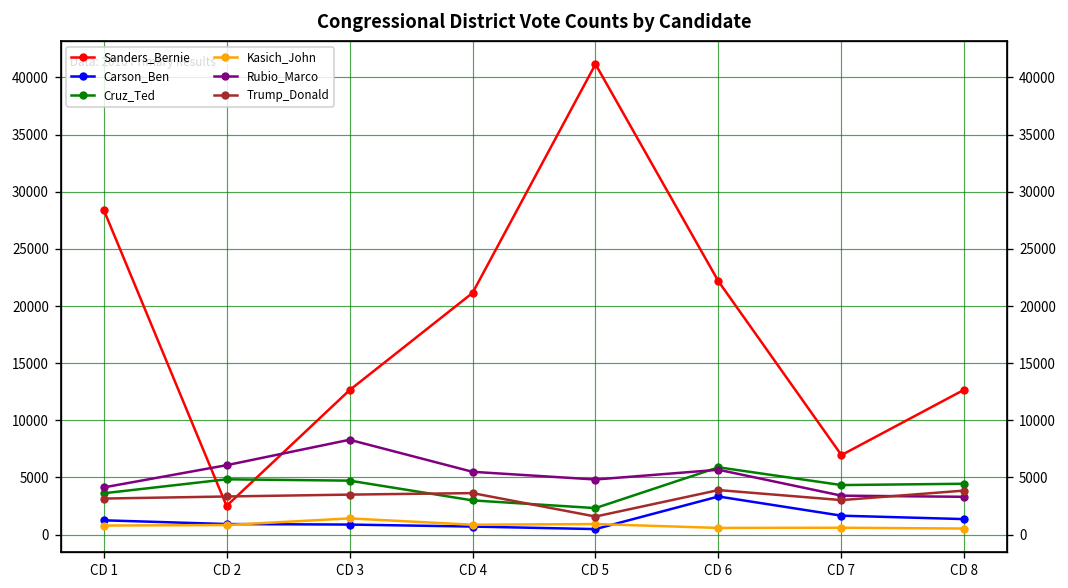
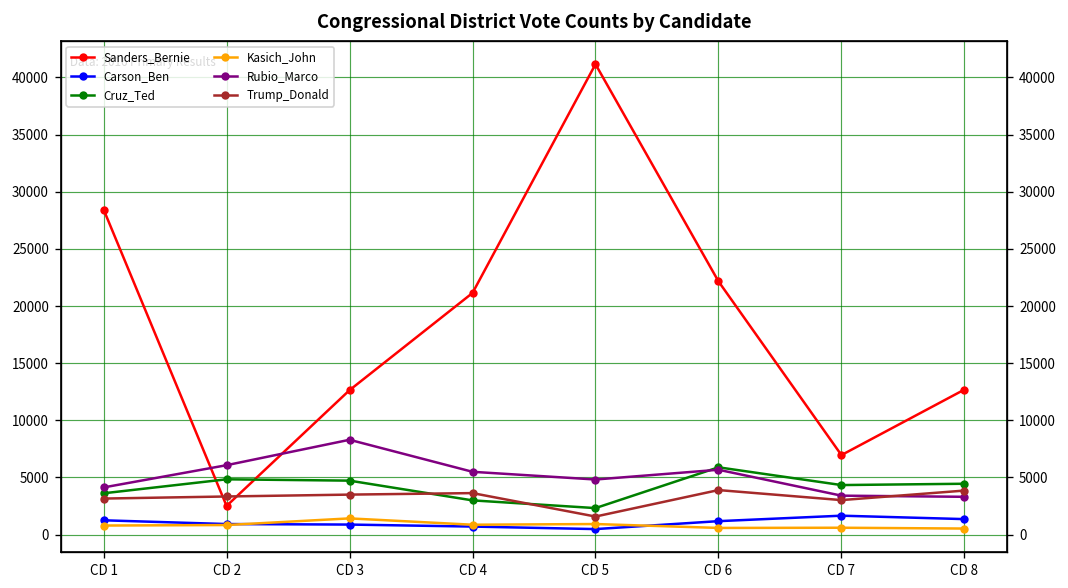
Carson_Ben, CD 6: 3000 -> 1000
